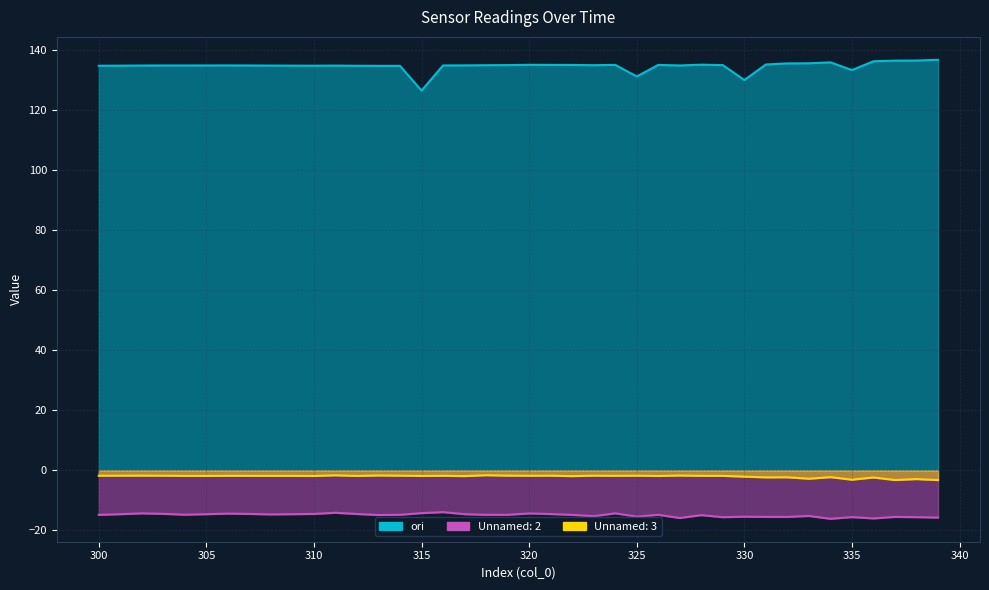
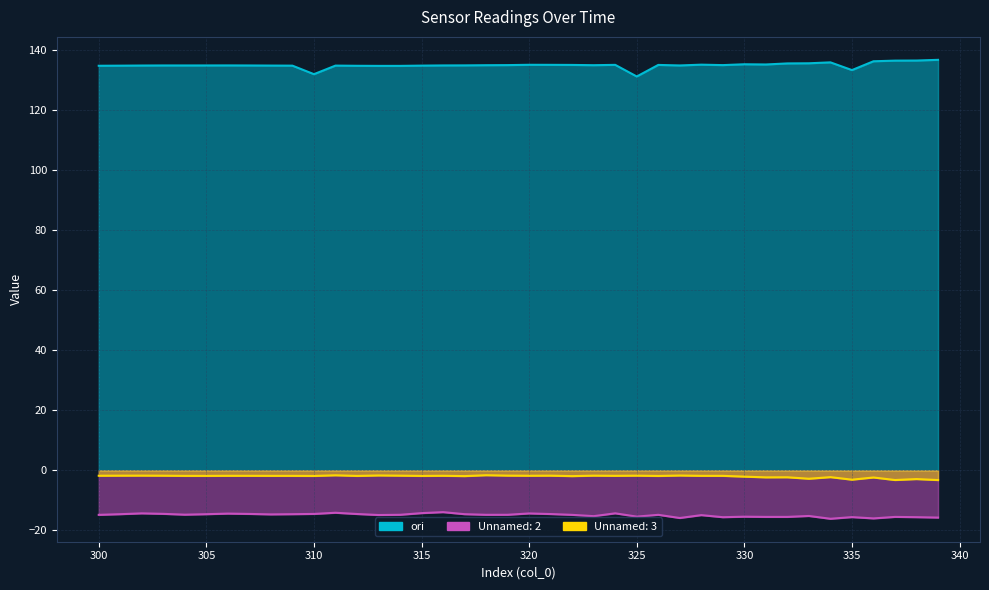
ori, 310: 135 -> 132
ori, 315: 126 -> 135
ori, 330: 130 -> 135
